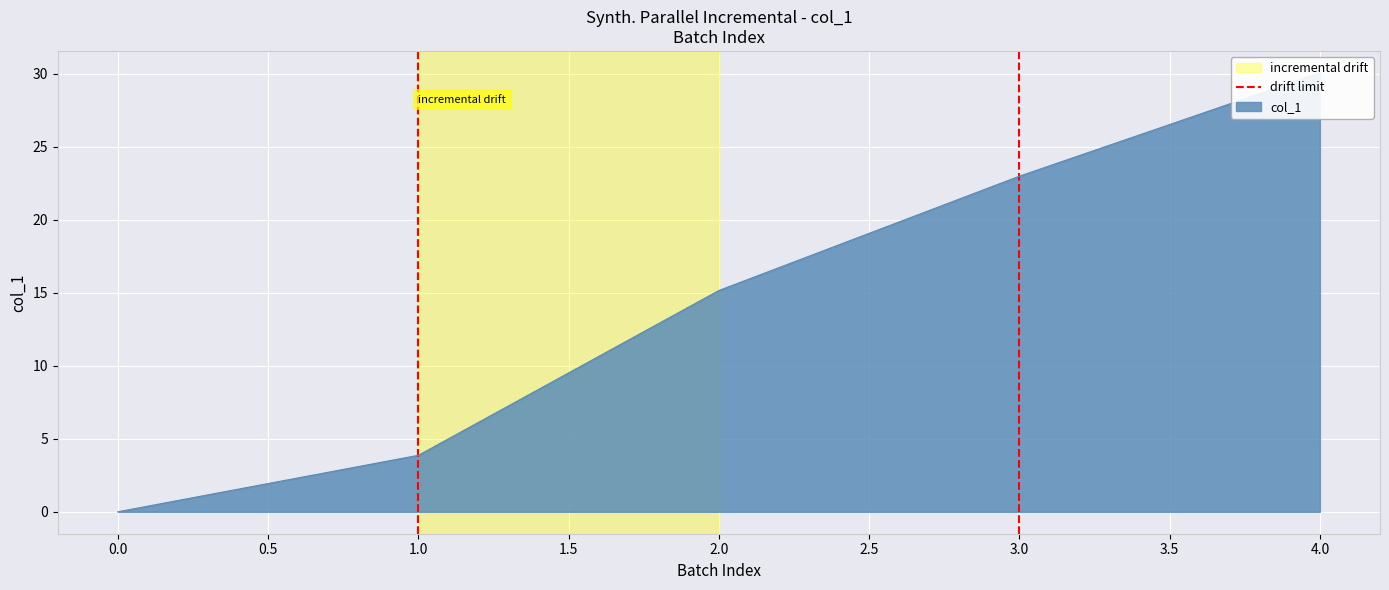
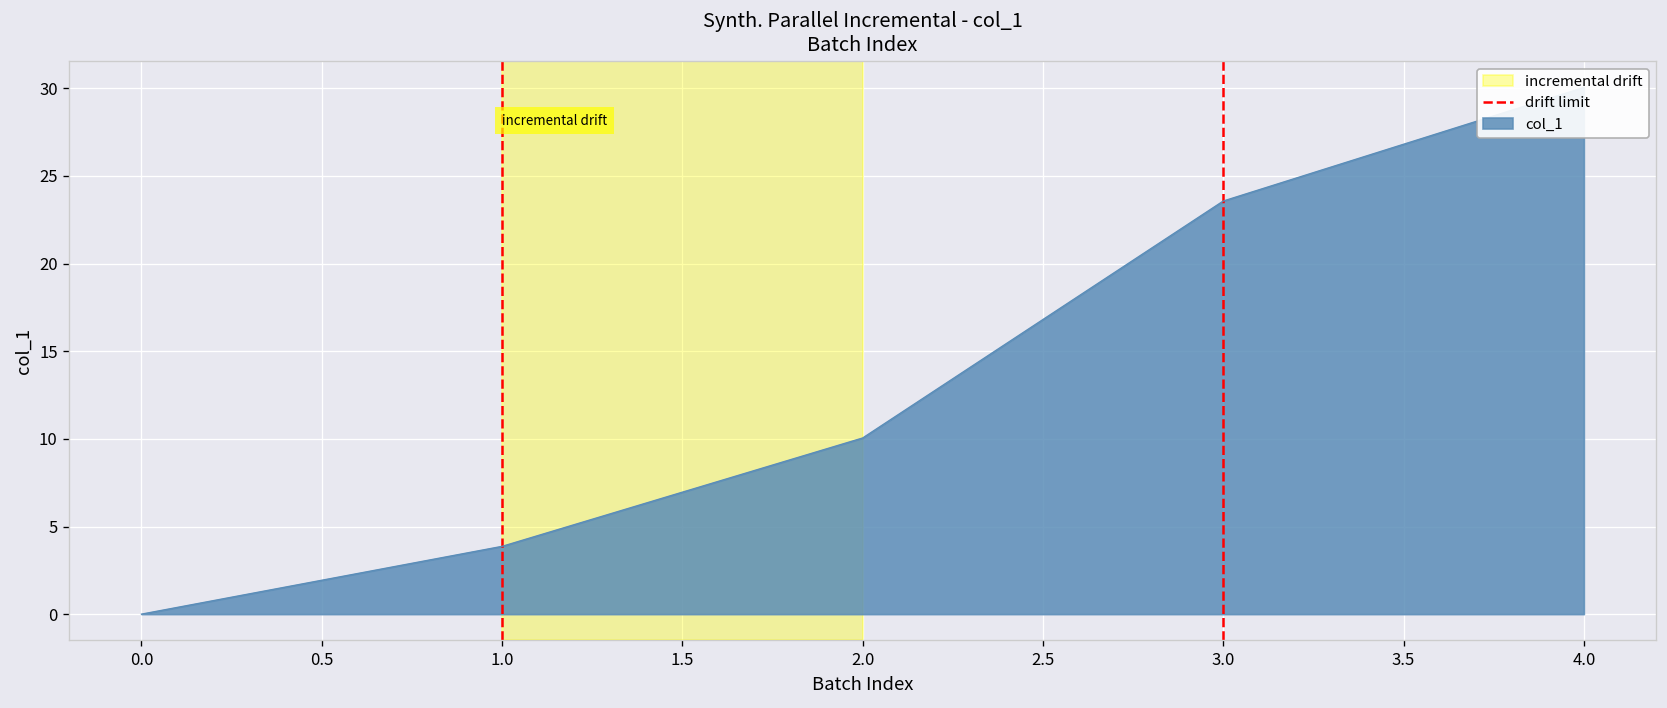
2.0: 15.2 -> 10.1
3.0: 23.0 -> 23.6
